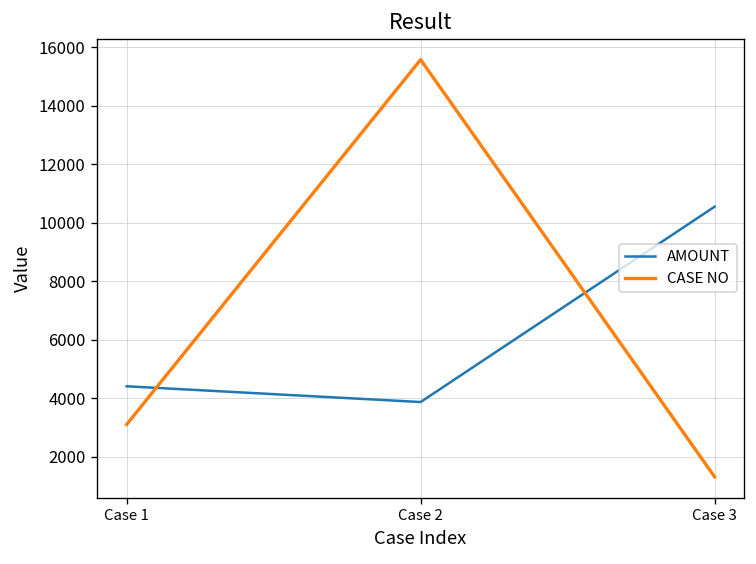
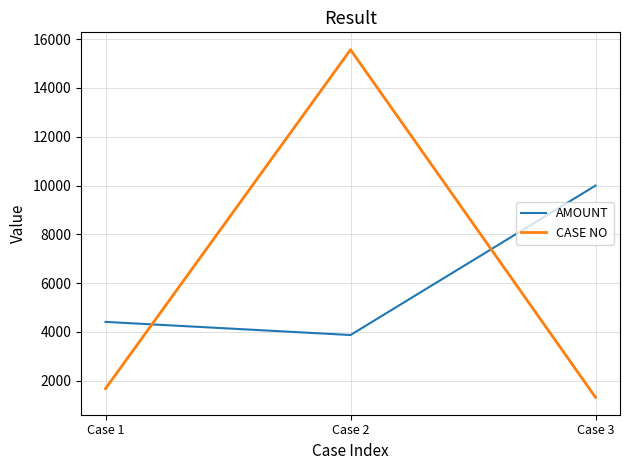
CASE NO, Case 1: 3100 -> 1700
AMOUNT, Case 3: 10500 -> 10000
